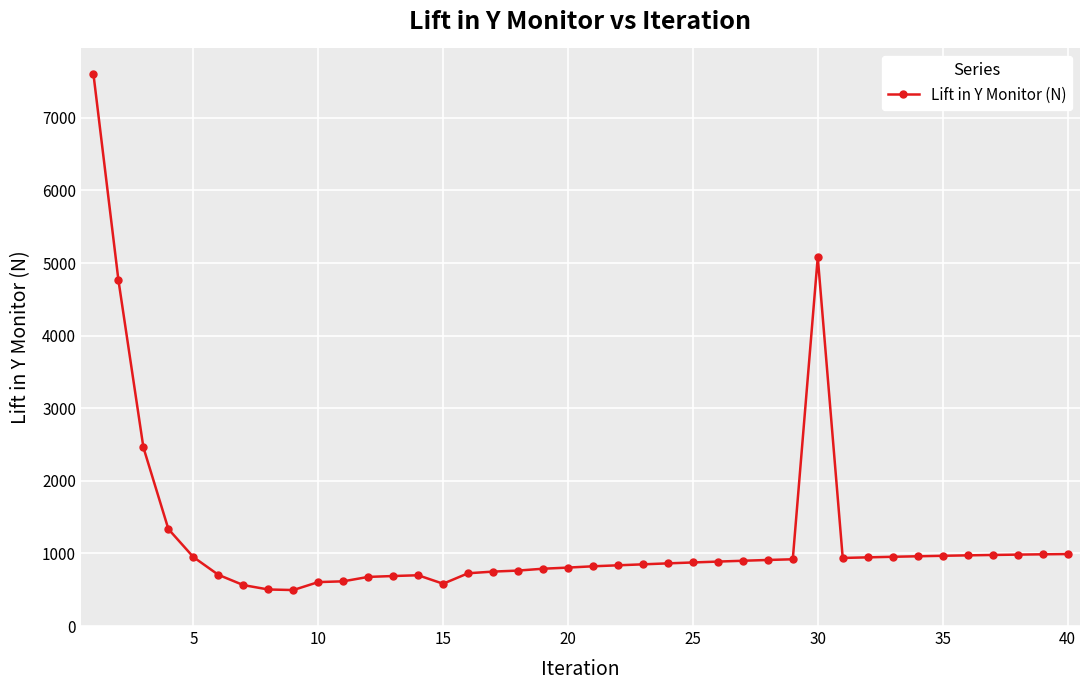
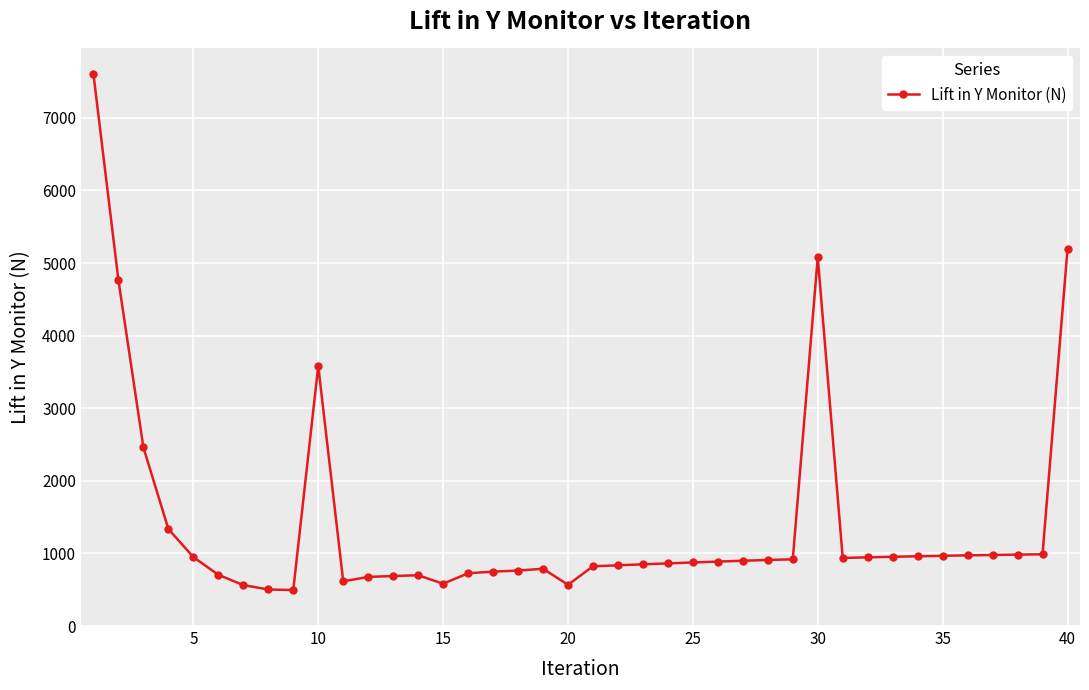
10: 600 -> 3600
20: 800 -> 600
40: 1000 -> 5200
